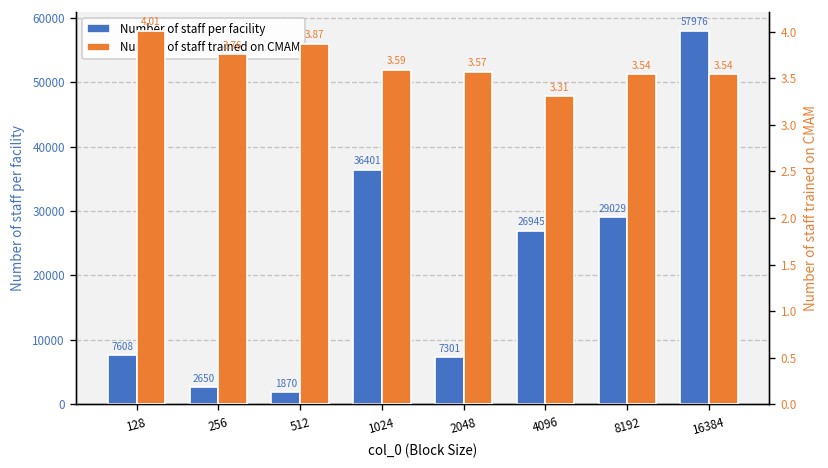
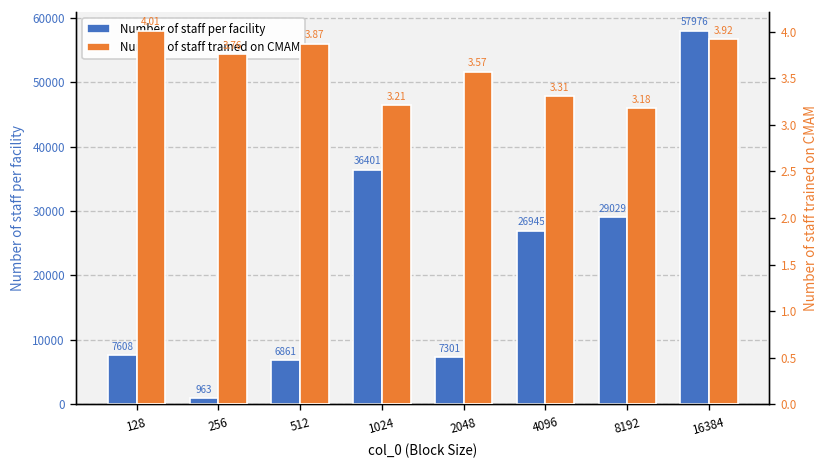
Number of staff per facility, 256: 2650 -> 963
Number of staff per facility, 512: 1870 -> 6861
Number of staff trained on CMAM, 1024: 3.59 -> 3.21
Number of staff trained on CMAM, 8192: 3.54 -> 3.18
Number of staff trained on CMAM, 16384: 3.54 -> 3.92
